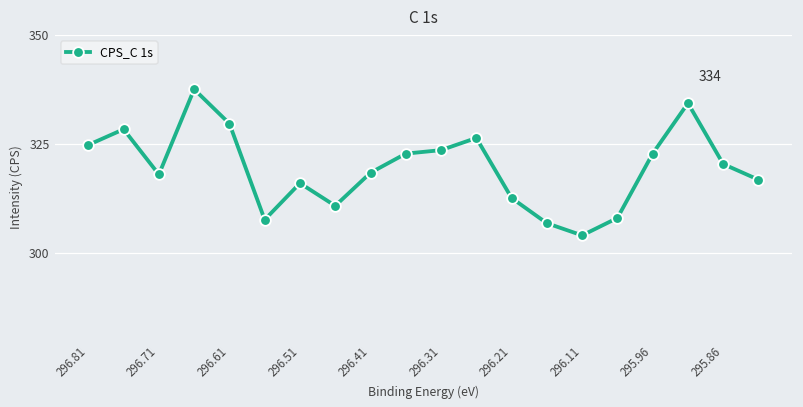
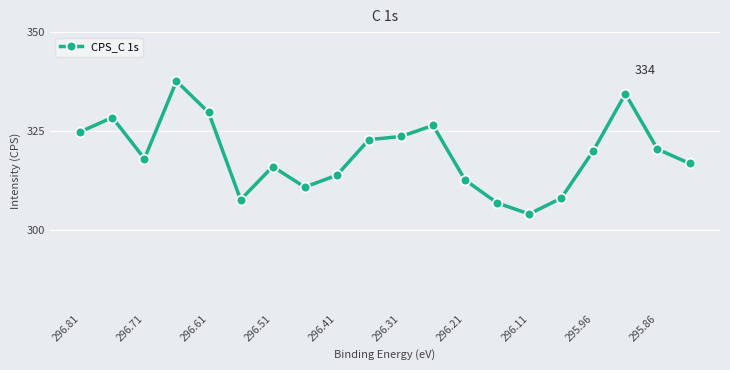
296.41: 318 -> 314
295.96: 323 -> 320
